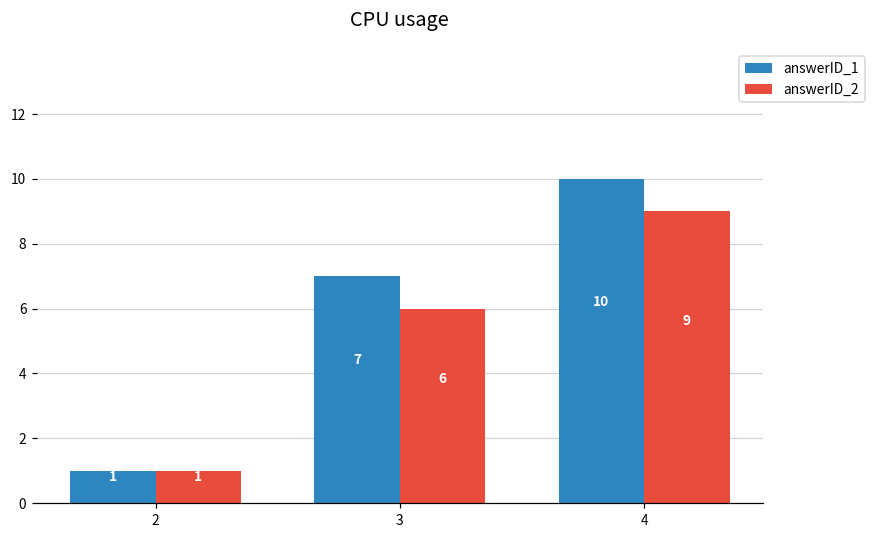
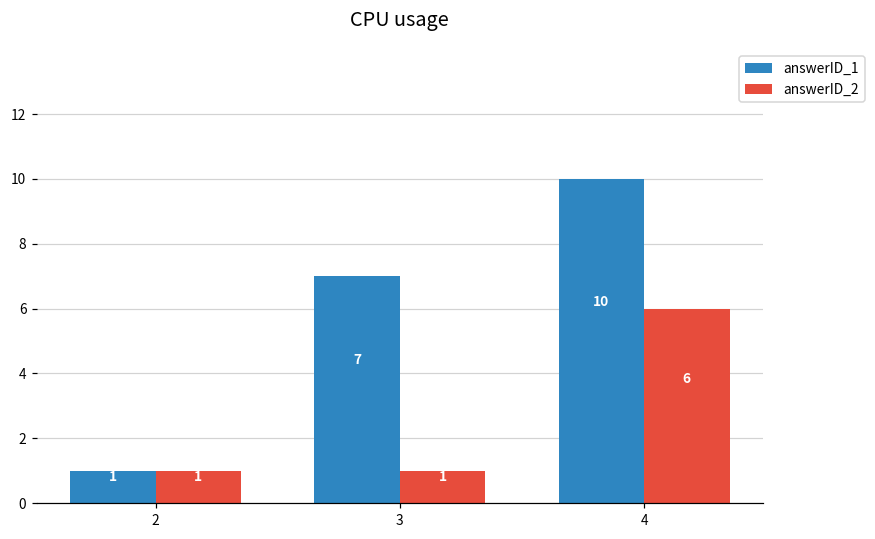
answerID_2, 3: 6 -> 1
answerID_2, 4: 9 -> 6
